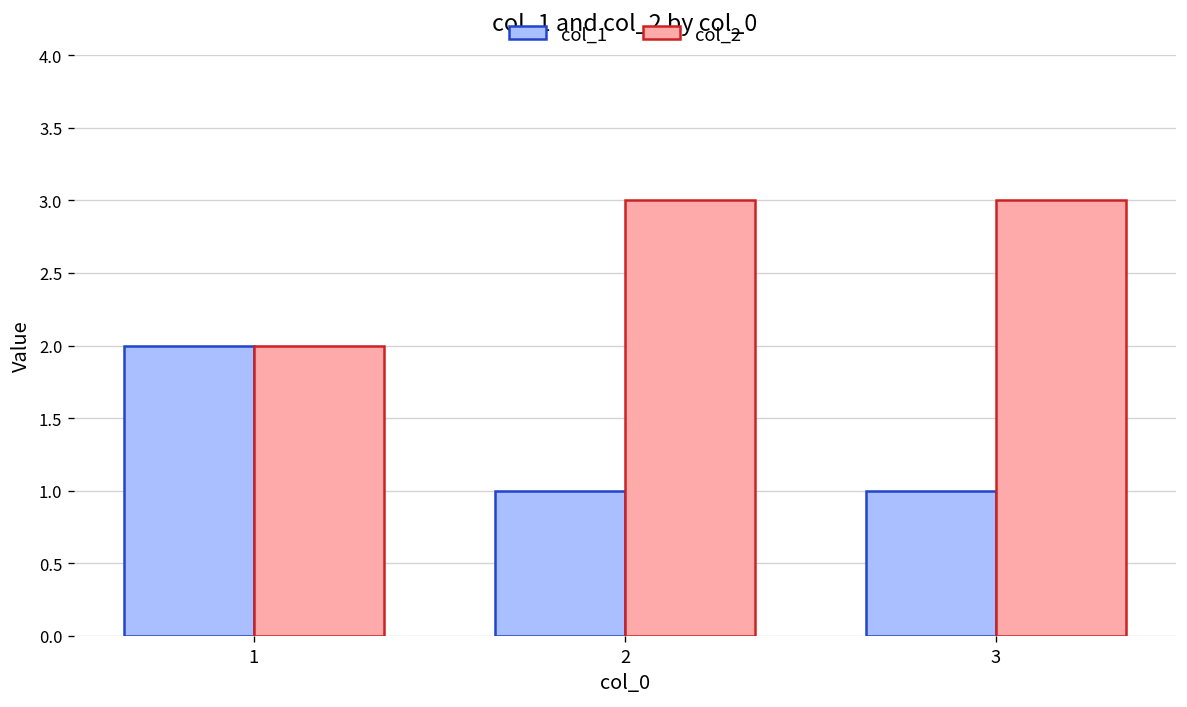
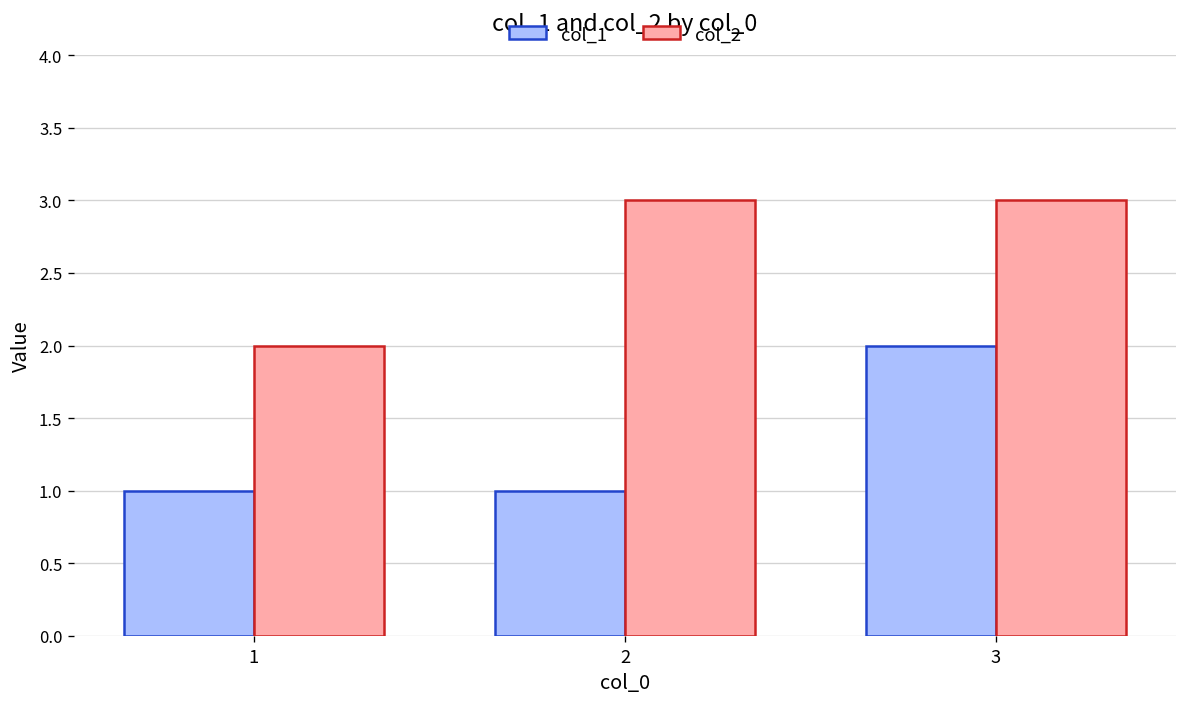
col_1, 1: 2 -> 1
col_1, 3: 1 -> 2
